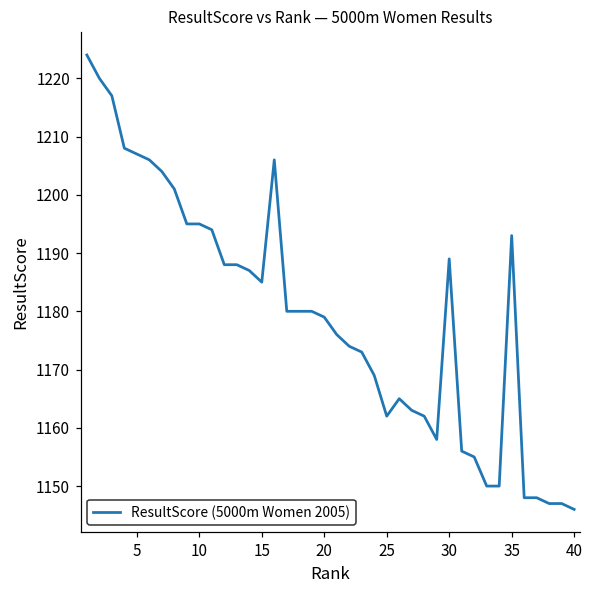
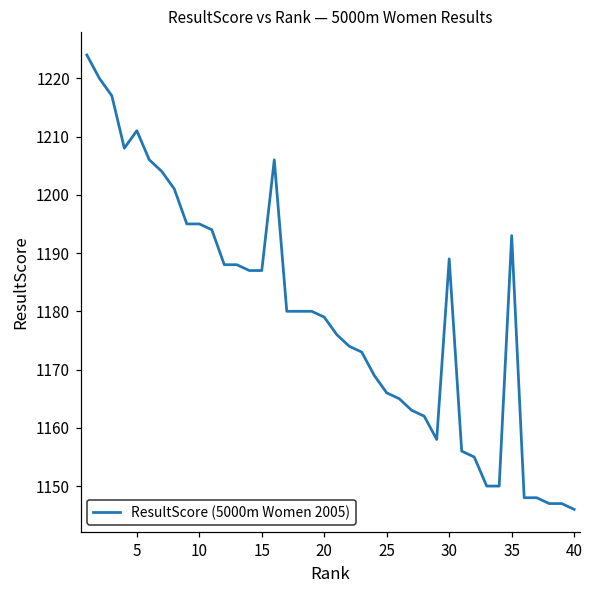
5: 1207 -> 1211
15: 1185 -> 1187
25: 1162 -> 1166
